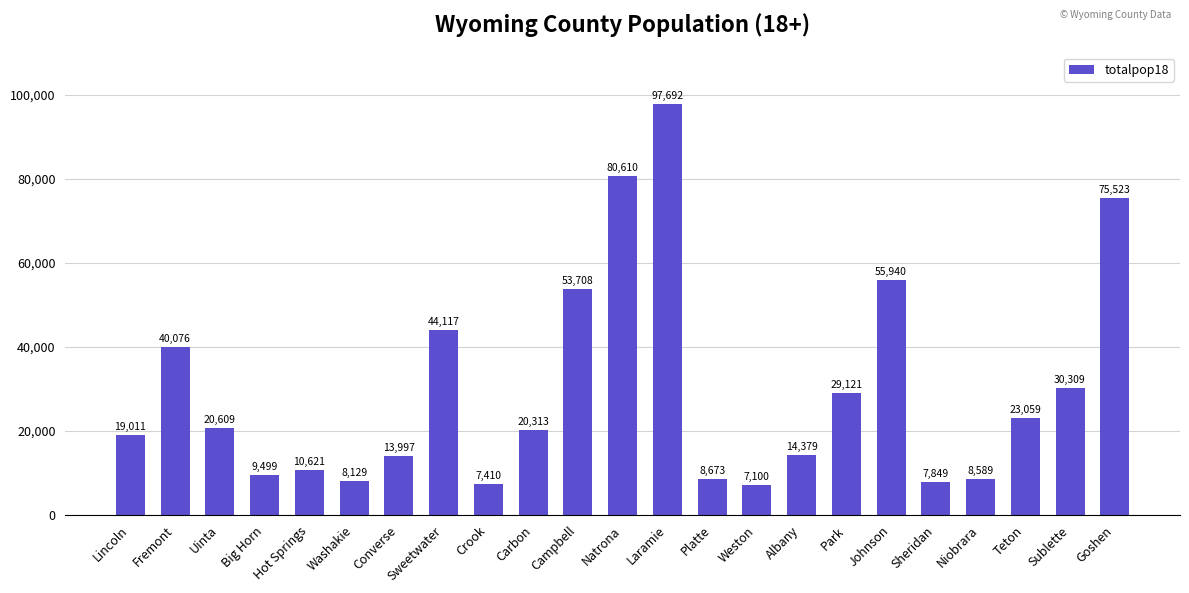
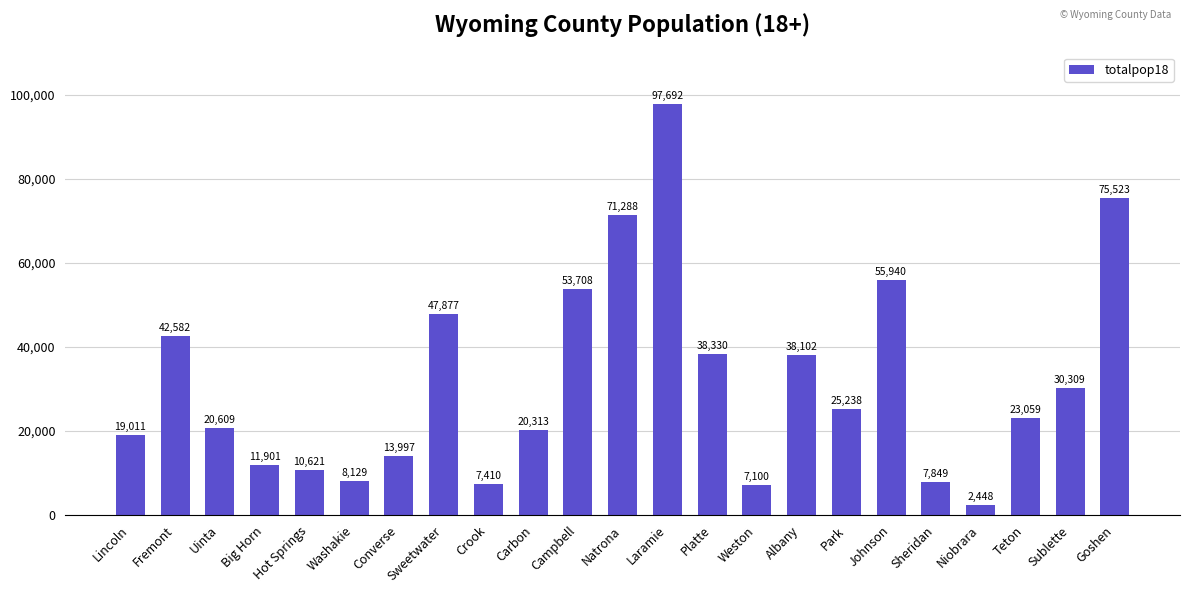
Fremont: 40,076 -> 42,582
Big Horn: 9,499 -> 11,901
Sweetwater: 44,117 -> 47,877
Natrona: 80,610 -> 71,288
Platte: 8,673 -> 38,330
Albany: 14,379 -> 38,102
Park: 29,121 -> 25,238
Niobrara: 8,589 -> 2,448
